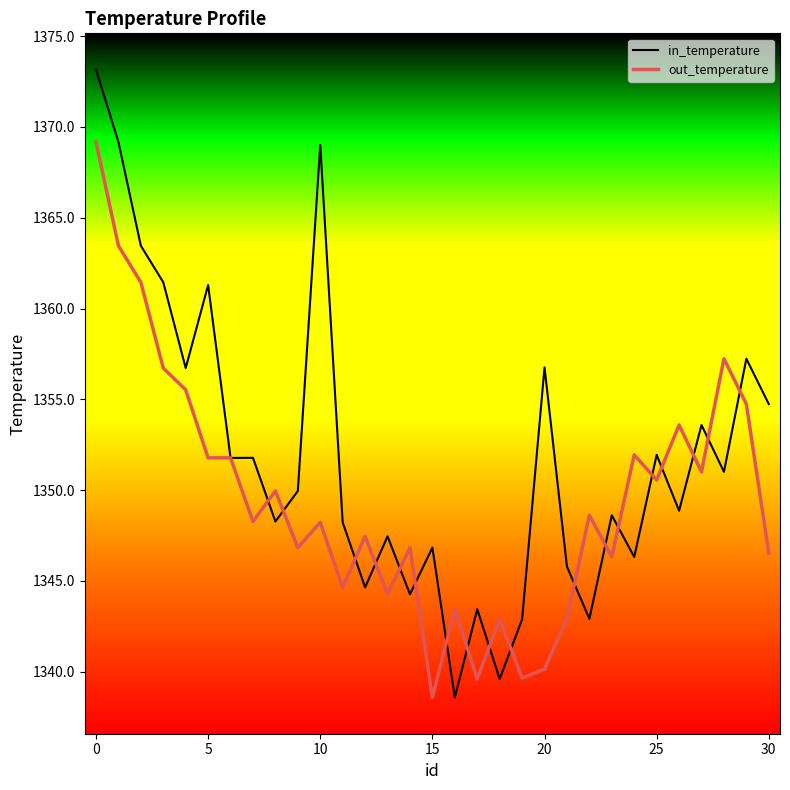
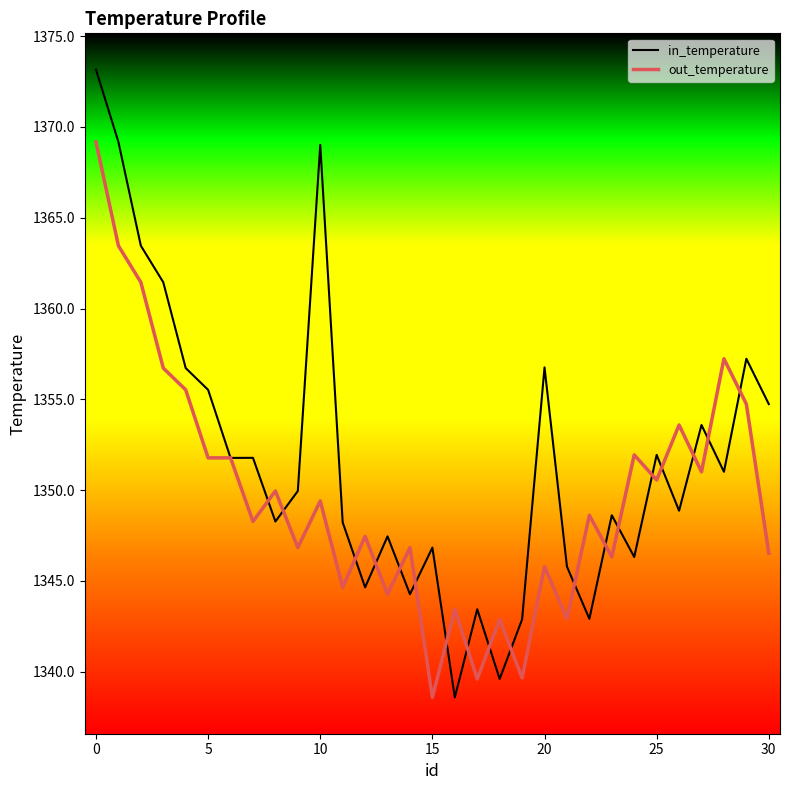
in_temperature, 5: 1361.3 -> 1355.5
out_temperature, 10: 1348.2 -> 1349.4
out_temperature, 20: 1340.1 -> 1345.8
